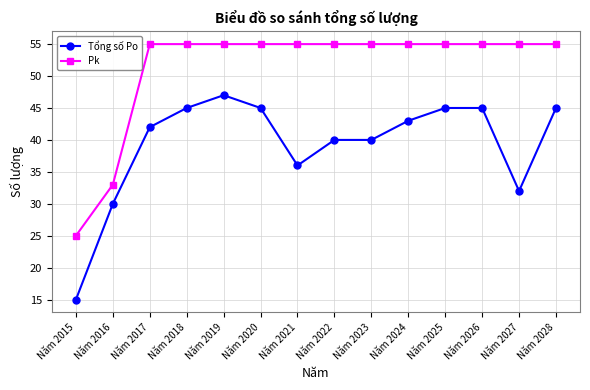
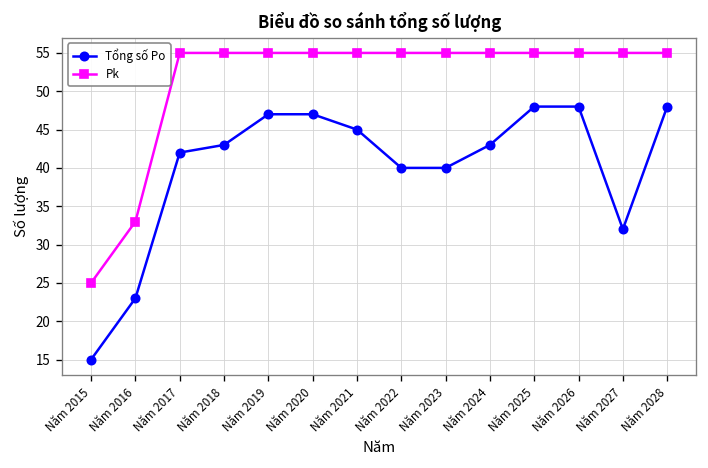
Tổng số Po, Năm 2016: 30 -> 23
Tổng số Po, Năm 2018: 45 -> 43
Tổng số Po, Năm 2020: 45 -> 47
Tổng số Po, Năm 2021: 36 -> 45
Tổng số Po, Năm 2025: 45 -> 48
Tổng số Po, Năm 2026: 45 -> 48
Tổng số Po, Năm 2028: 45 -> 48
